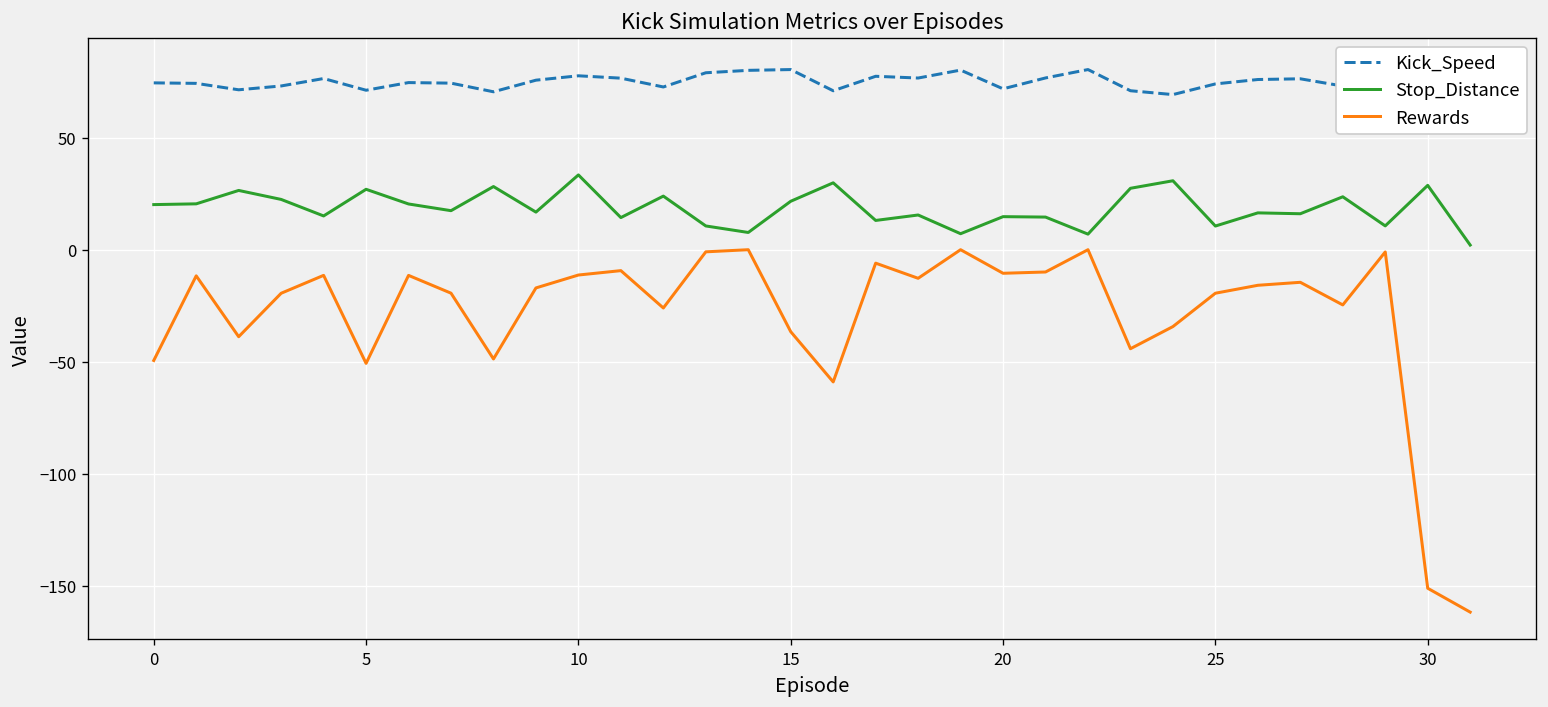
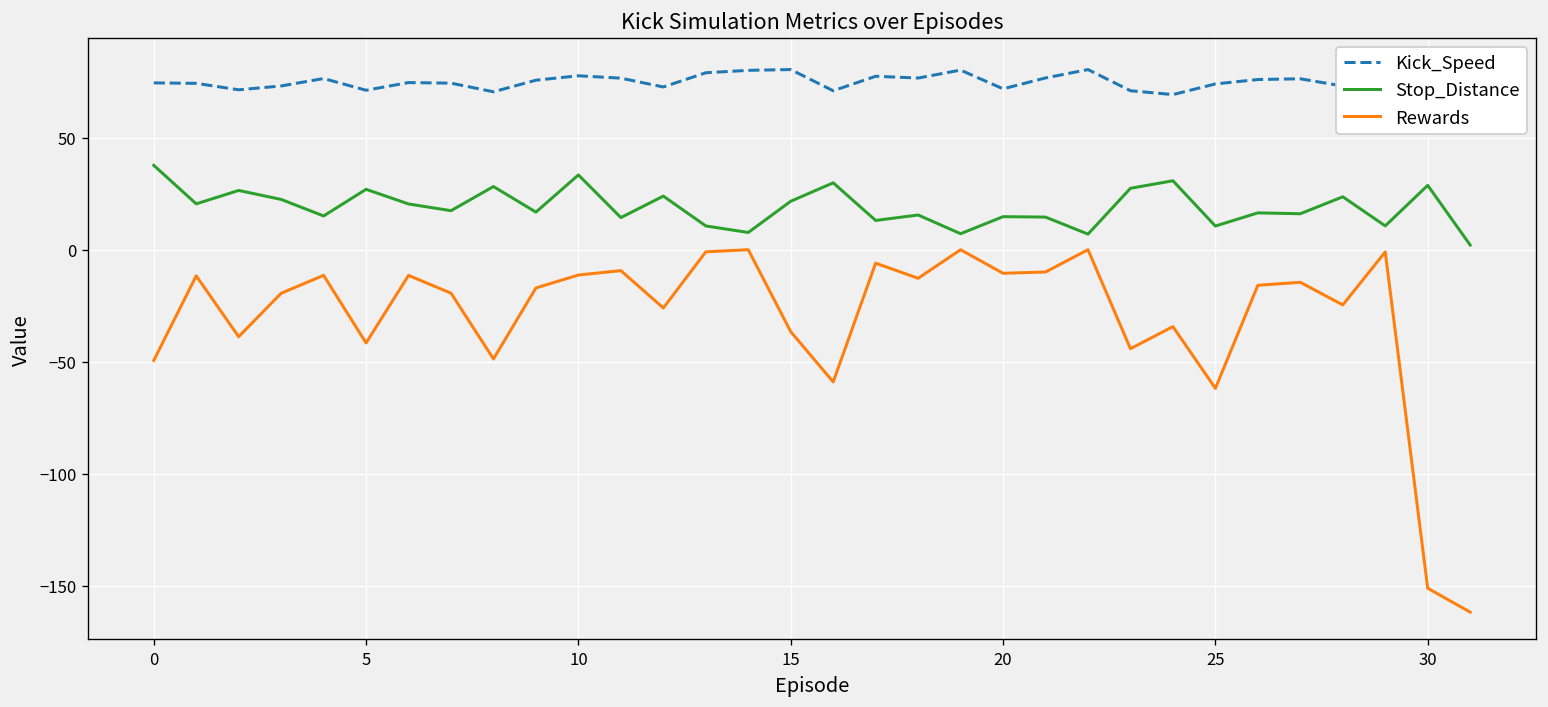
Stop_Distance, 0: 20 -> 38
Rewards, 5: -51 -> -42
Rewards, 25: -19 -> -62
